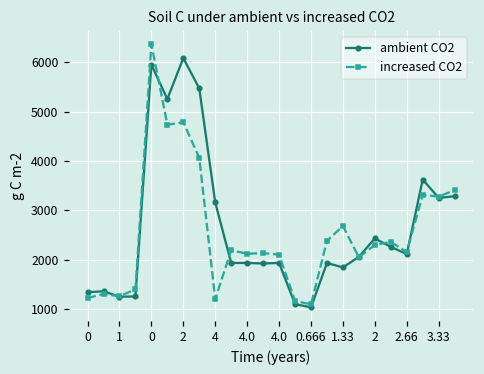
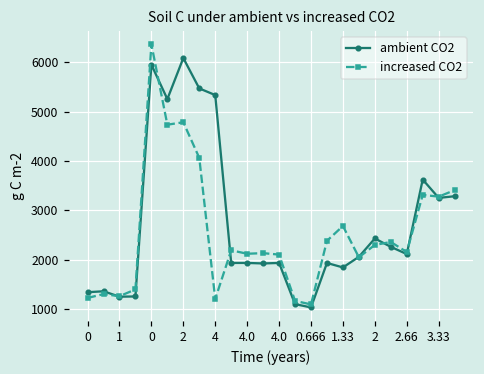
ambient CO2, 4: 3200 -> 5300
